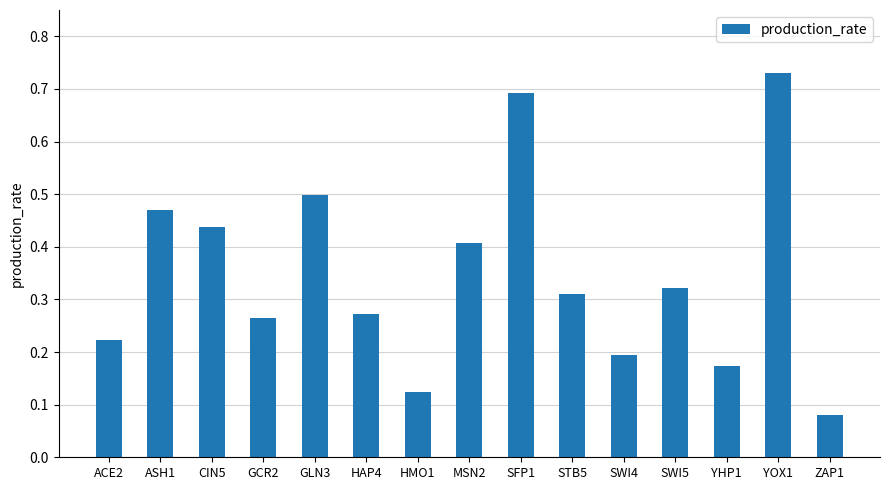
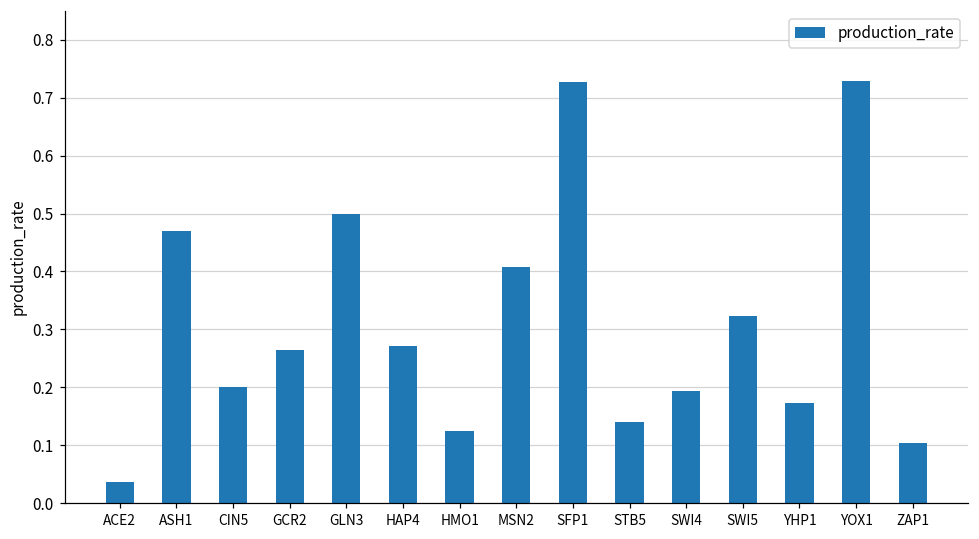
ACE2: 0.22 -> 0.04
CIN5: 0.44 -> 0.20
SFP1: 0.69 -> 0.73
STB5: 0.31 -> 0.14
ZAP1: 0.08 -> 0.10
